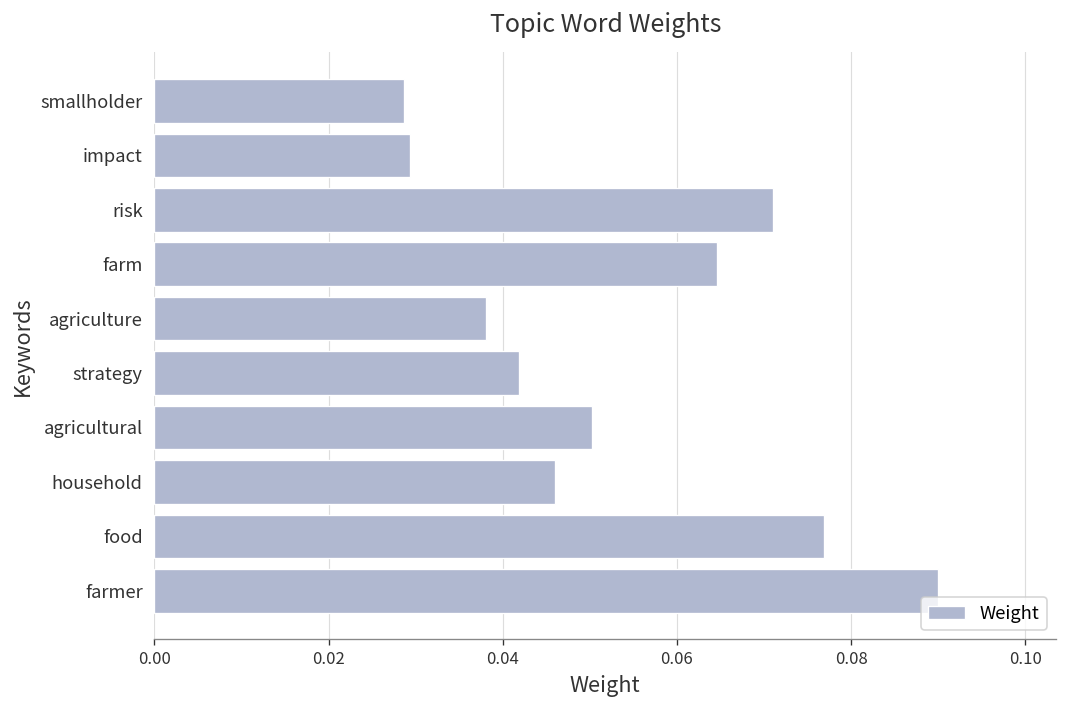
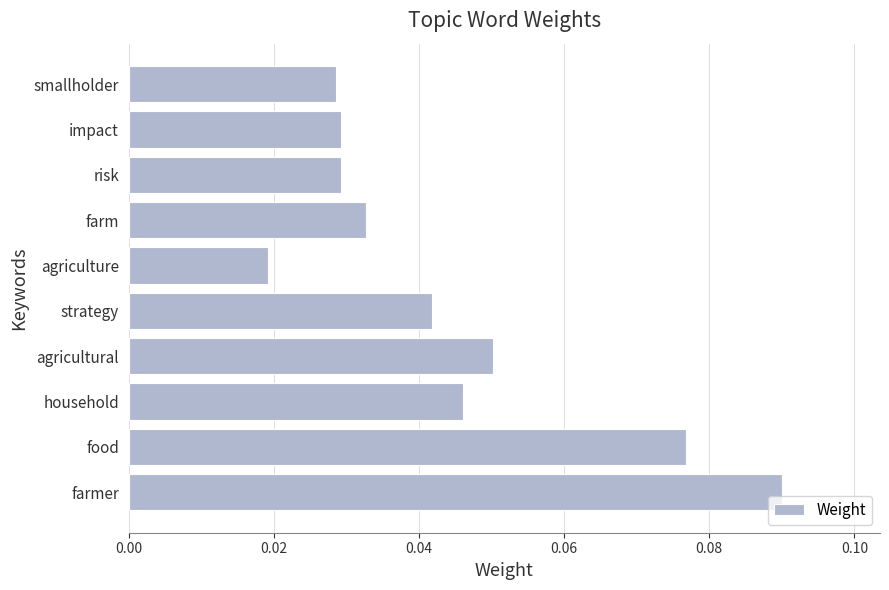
risk: 0.071 -> 0.029
farm: 0.065 -> 0.033
agriculture: 0.038 -> 0.019
